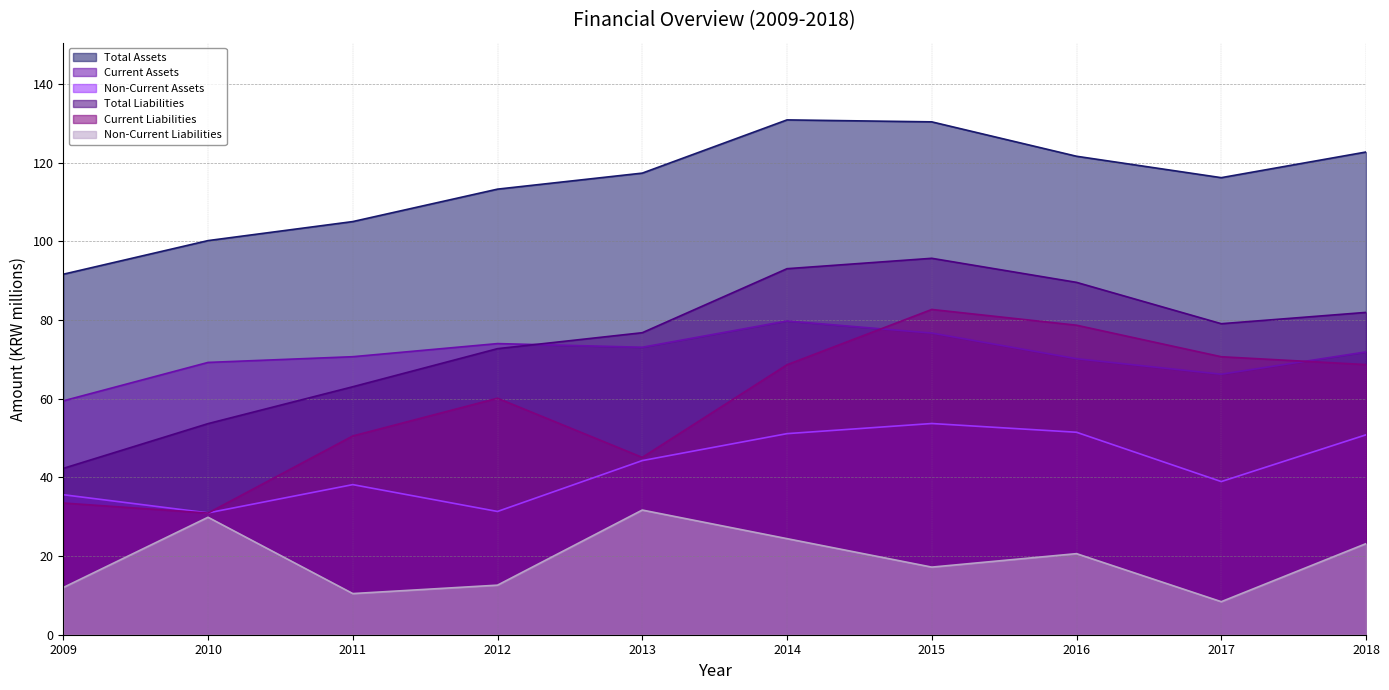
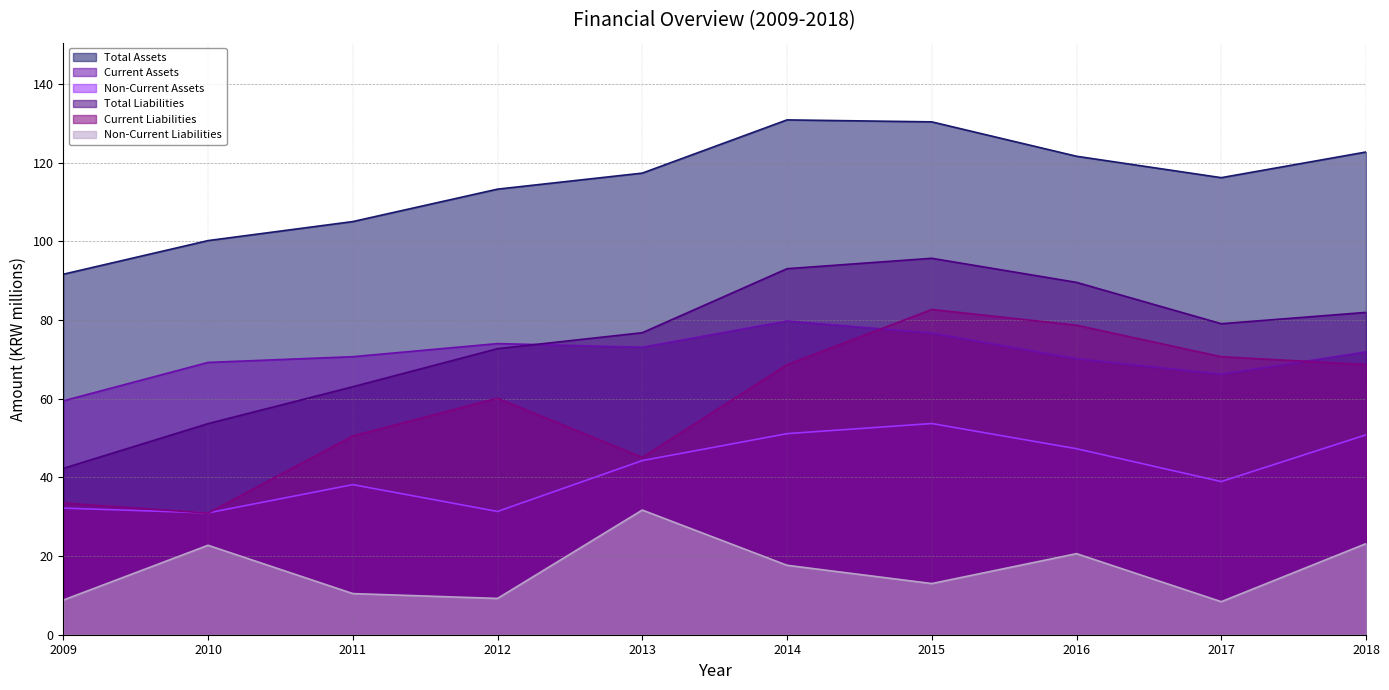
Non-Current Assets, 2009: 36 -> 32
Non-Current Liabilities, 2009: 12 -> 9
Non-Current Liabilities, 2010: 30 -> 23
Non-Current Liabilities, 2012: 13 -> 9
Non-Current Liabilities, 2014: 24 -> 18
Non-Current Liabilities, 2015: 17 -> 13
Non-Current Assets, 2016: 51 -> 47
